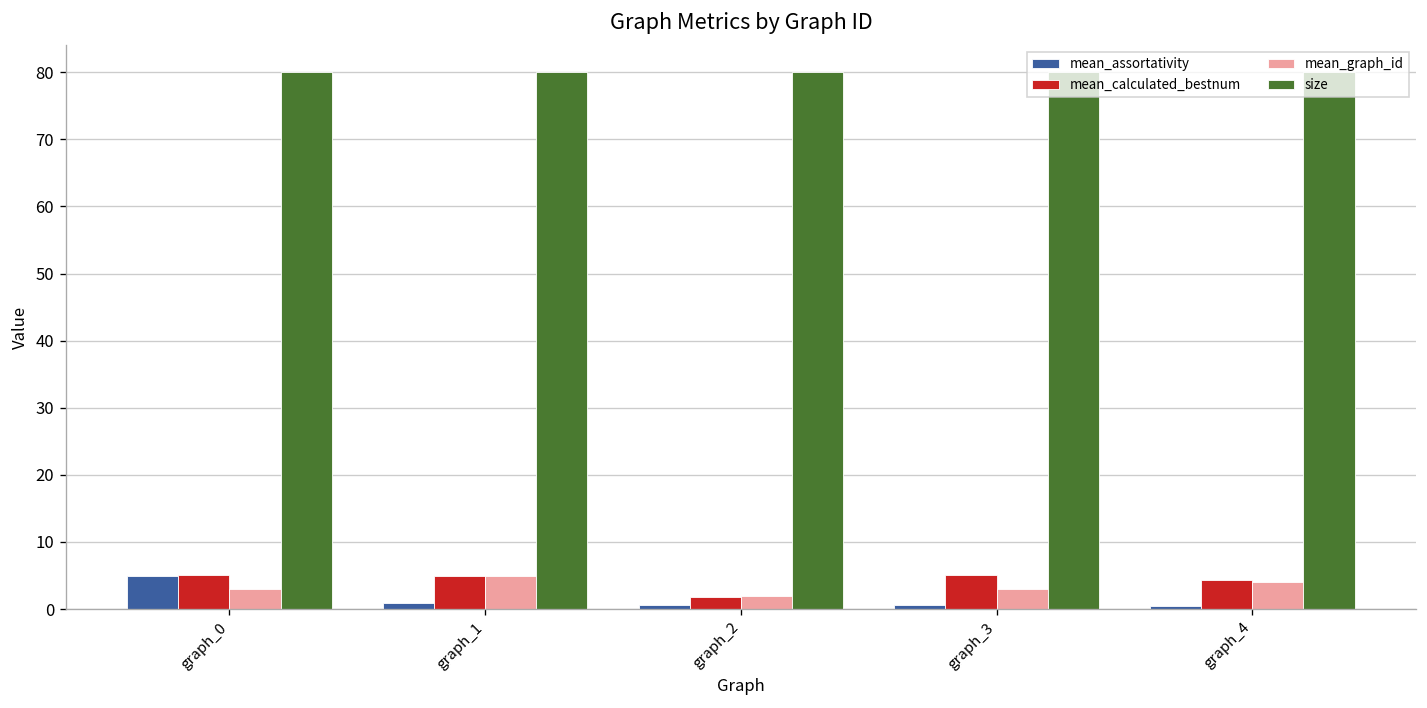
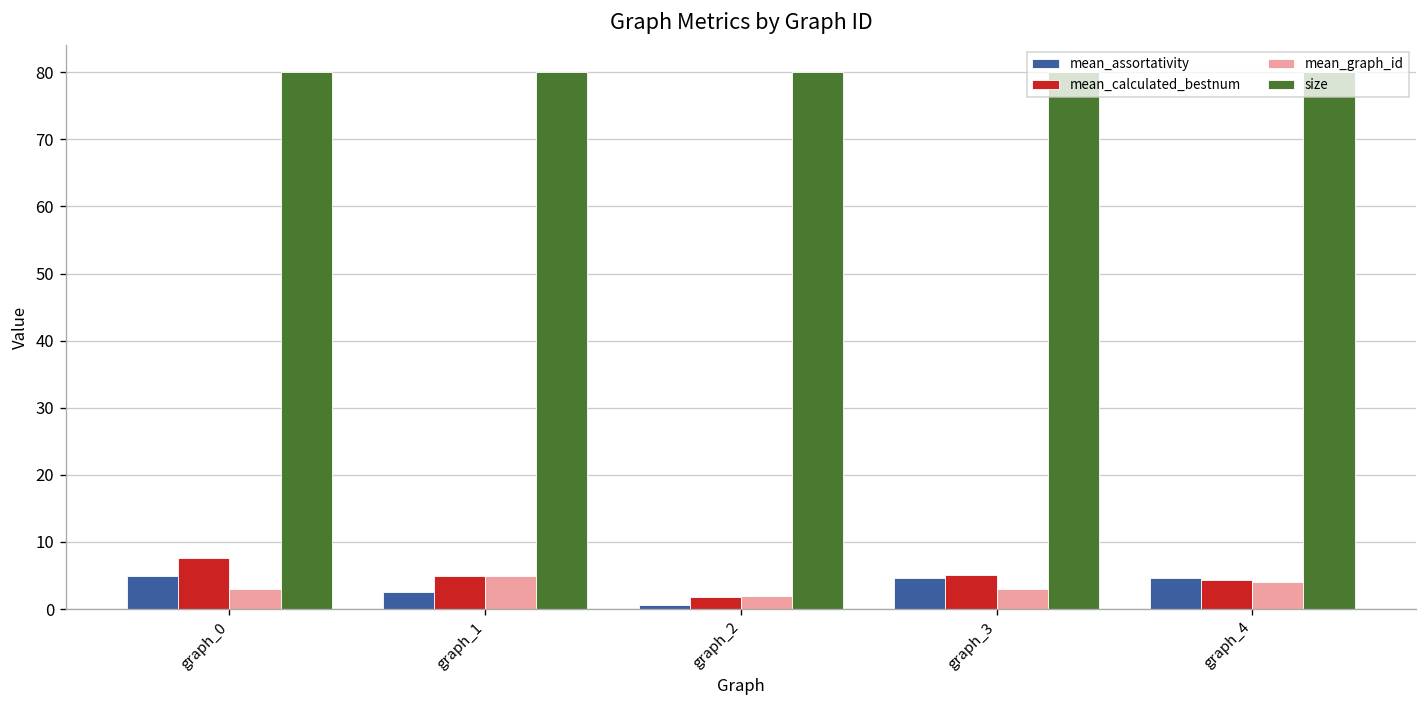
mean_calculated_bestnum, graph_0: 5 -> 8
mean_assortativity, graph_1: 1 -> 3
mean_assortativity, graph_3: 1 -> 5
mean_assortativity, graph_4: 0 -> 5
